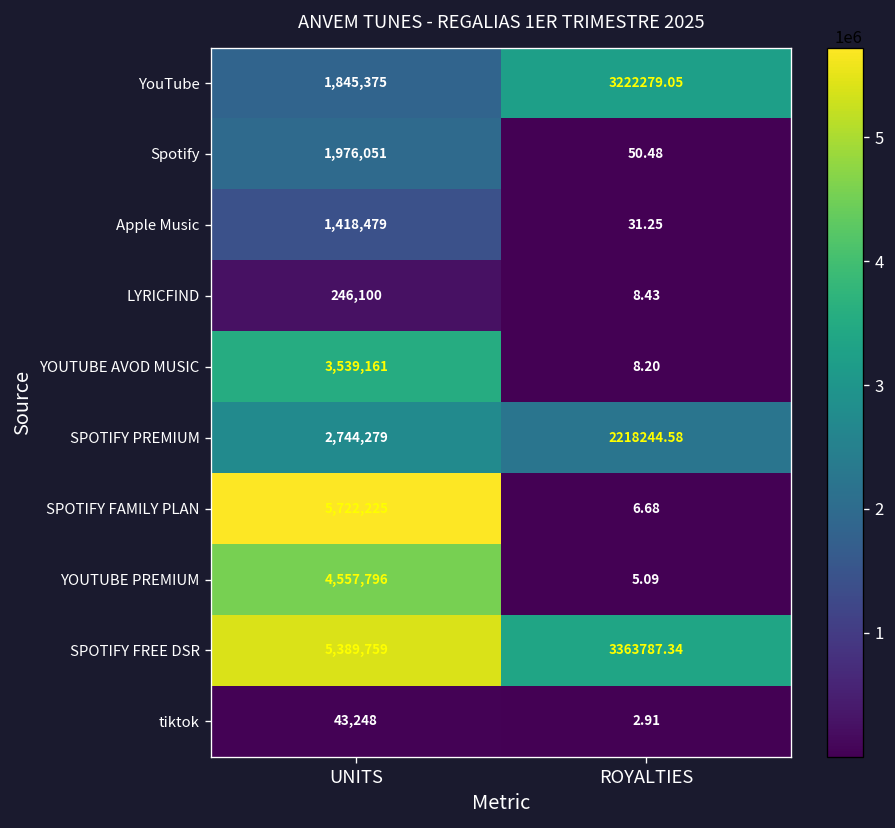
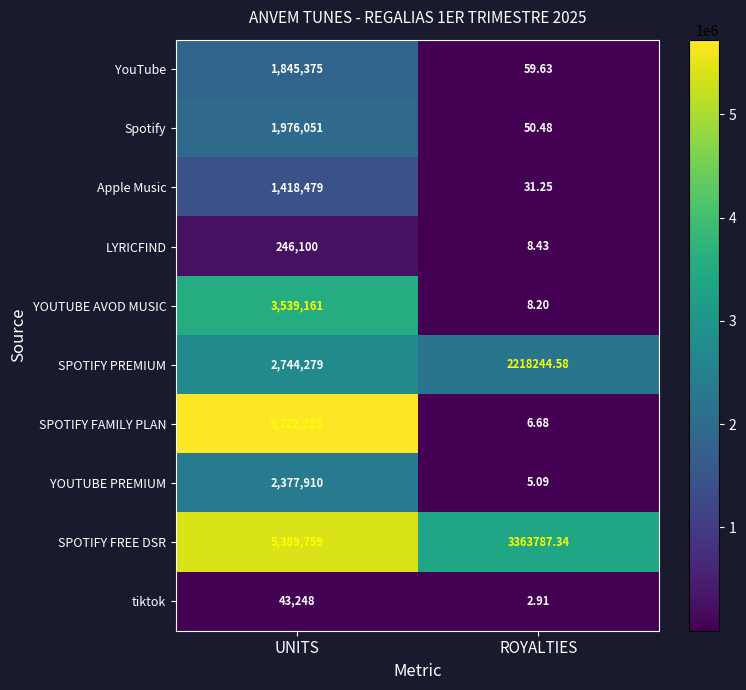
YouTube, ROYALTIES: 3222279.05 -> 59.63
YOUTUBE PREMIUM, UNITS: 4,557,796 -> 2,377,910
